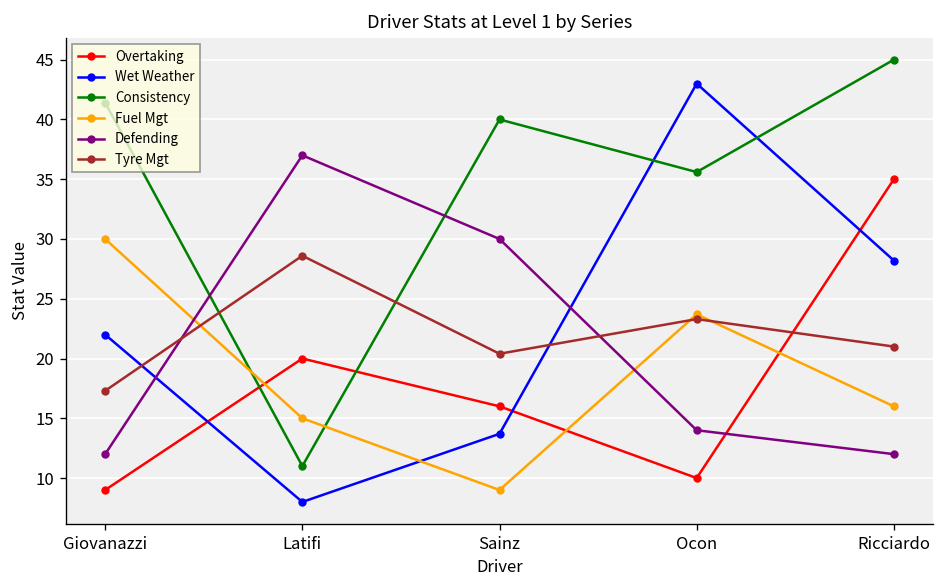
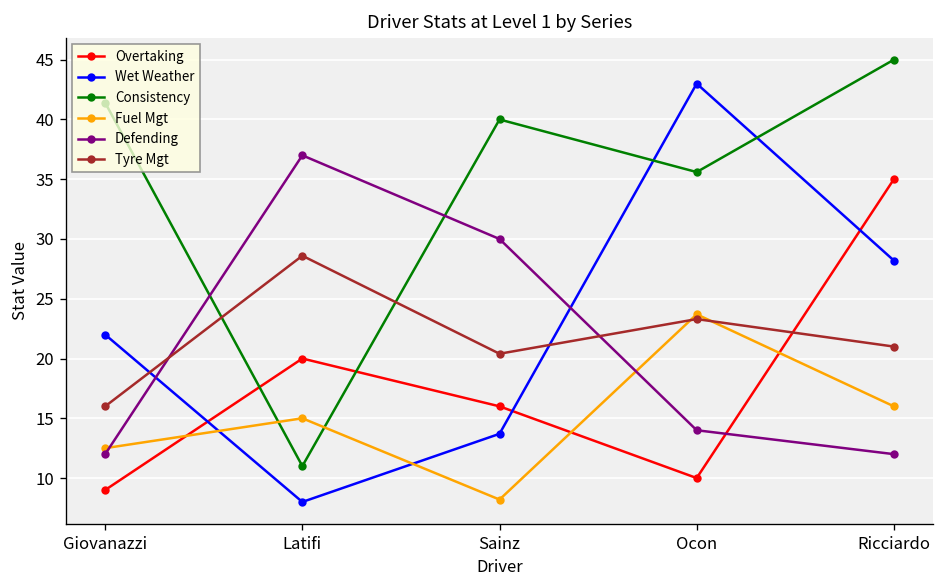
Fuel Mgt, Giovanazzi: 30 -> 13
Tyre Mgt, Giovanazzi: 17 -> 16
Fuel Mgt, Sainz: 9 -> 8
